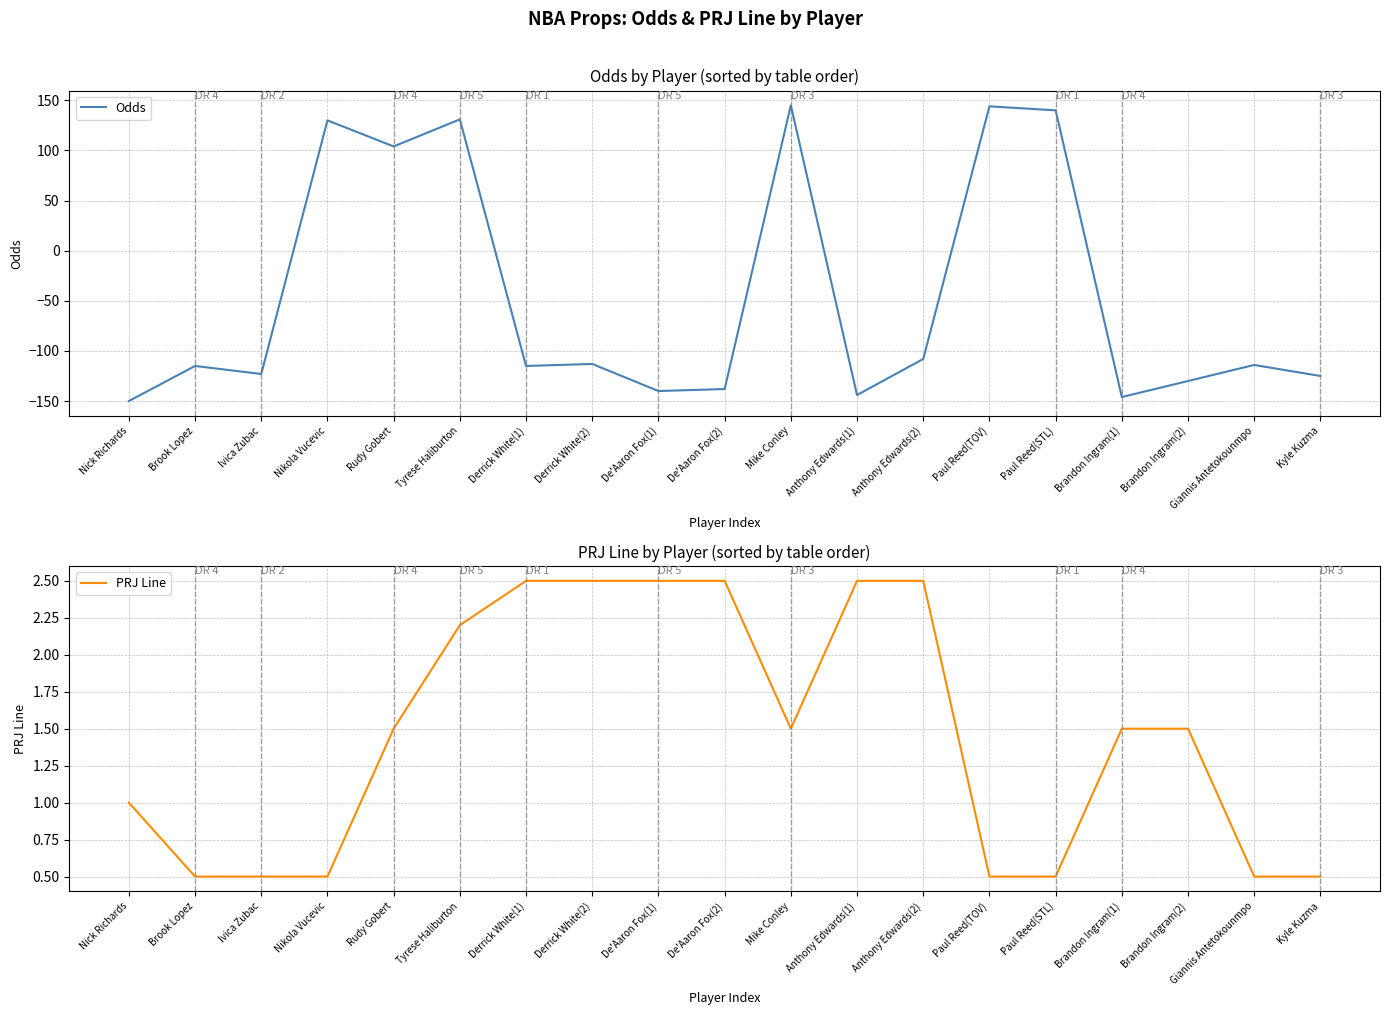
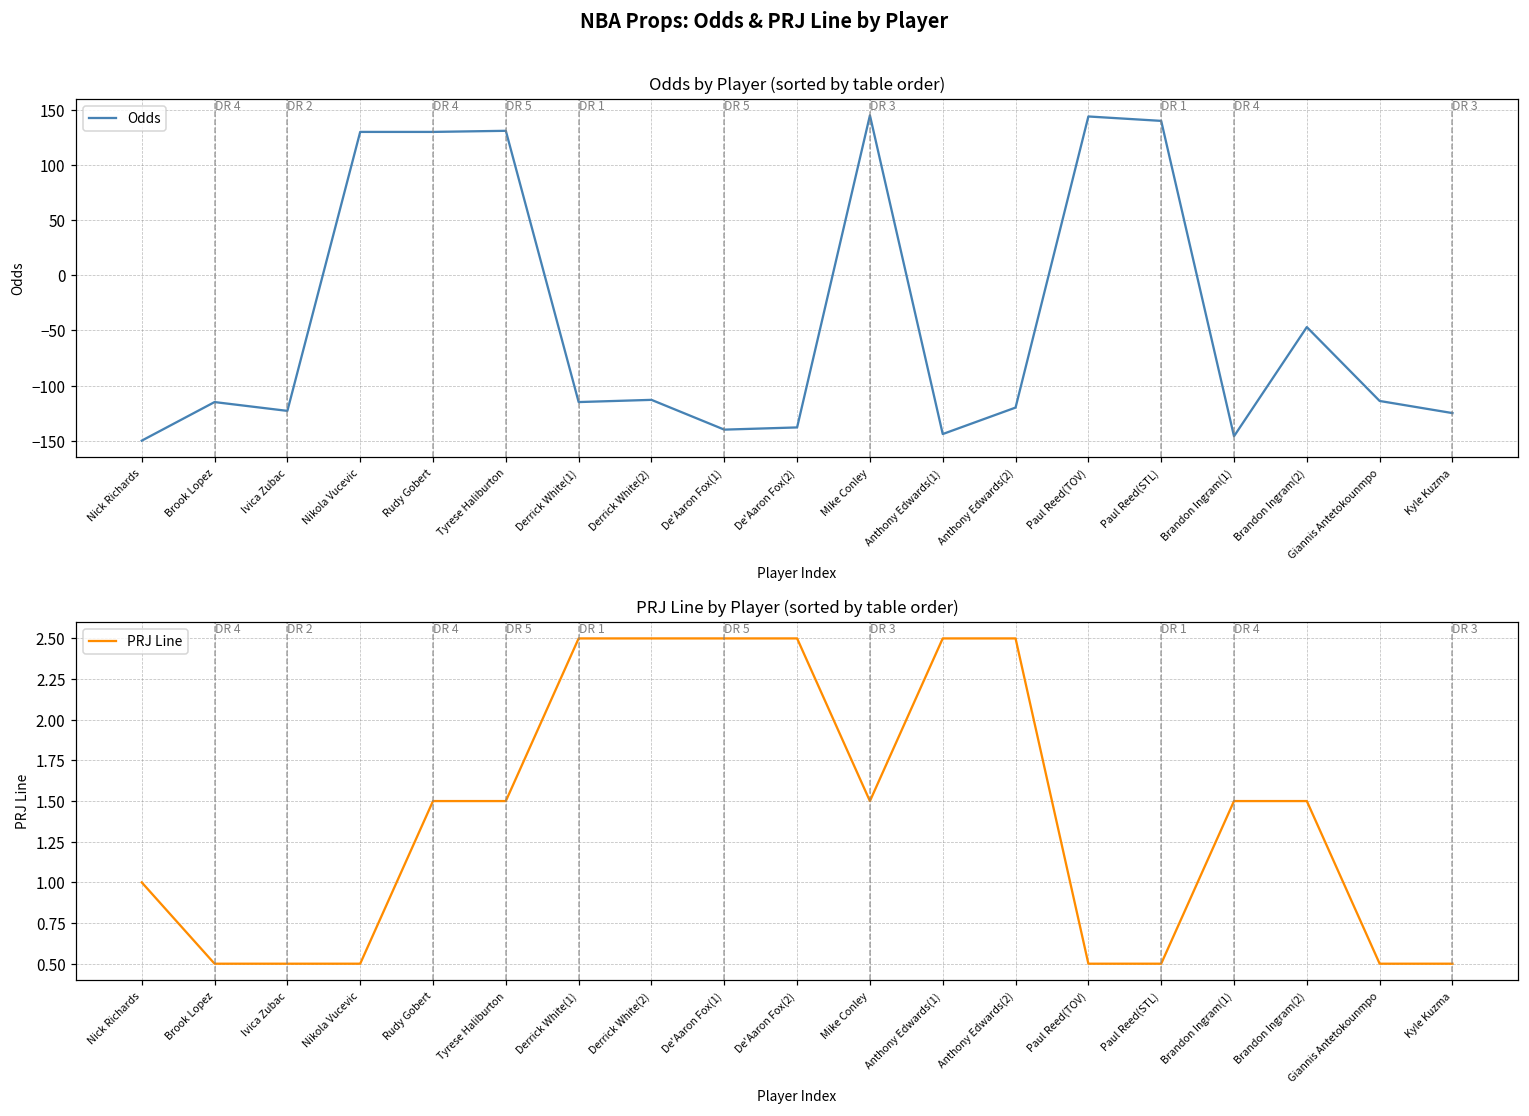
Odds by Player (sorted by table order), Rudy Gobert: 104 -> 130
Odds by Player (sorted by table order), Anthony Edwards(2): -108 -> -120
Odds by Player (sorted by table order), Brandon Ingram(2): -130 -> -47
PRJ Line by Player (sorted by table order), Tyrese Haliburton: 2.2 -> 1.5
